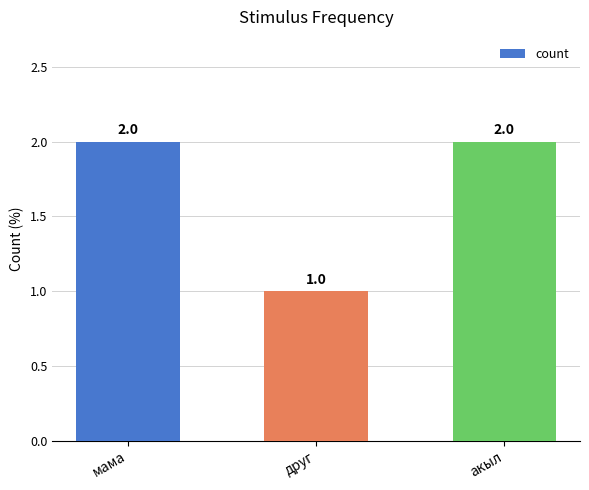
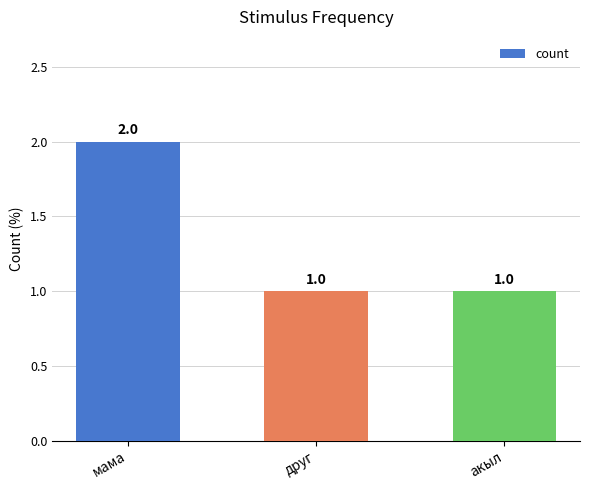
акыл: 2.0 -> 1.0
